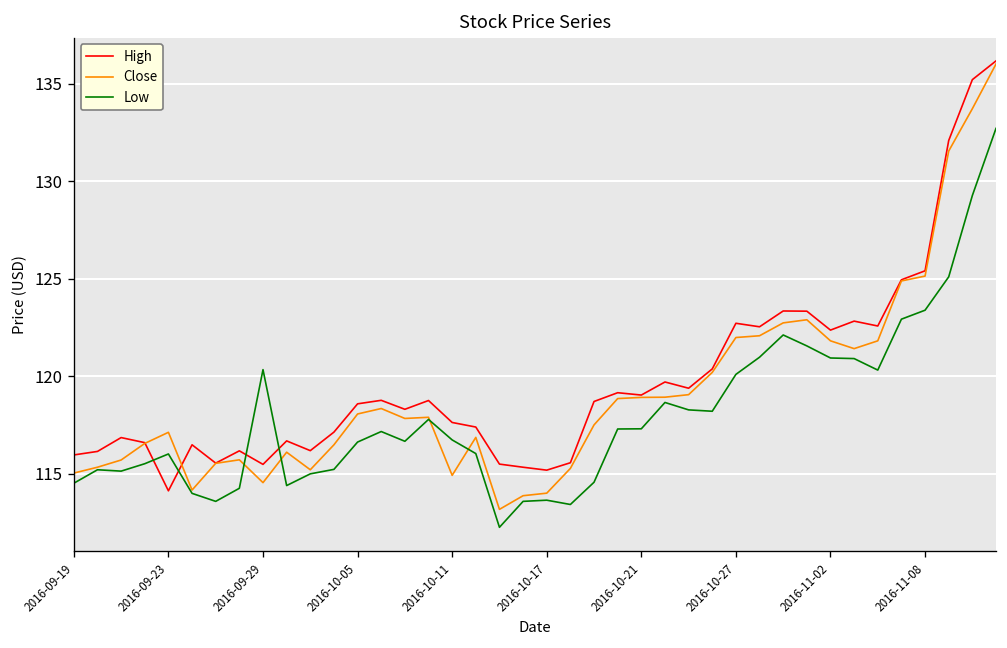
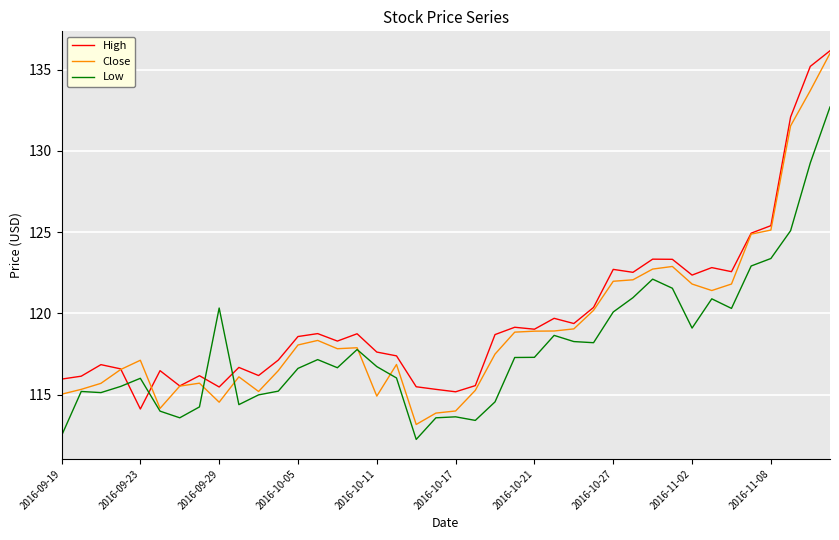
Low, 2016-09-19: 114.5 -> 112.5
Low, 2016-11-02: 120.9 -> 119.1
